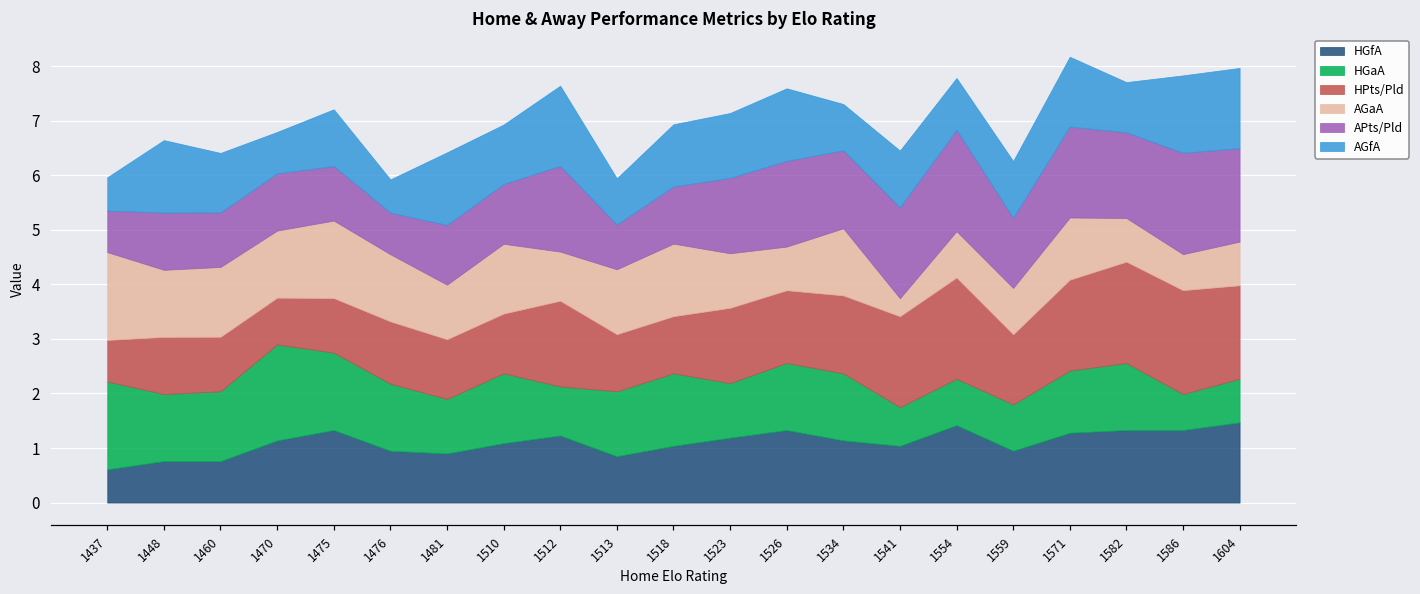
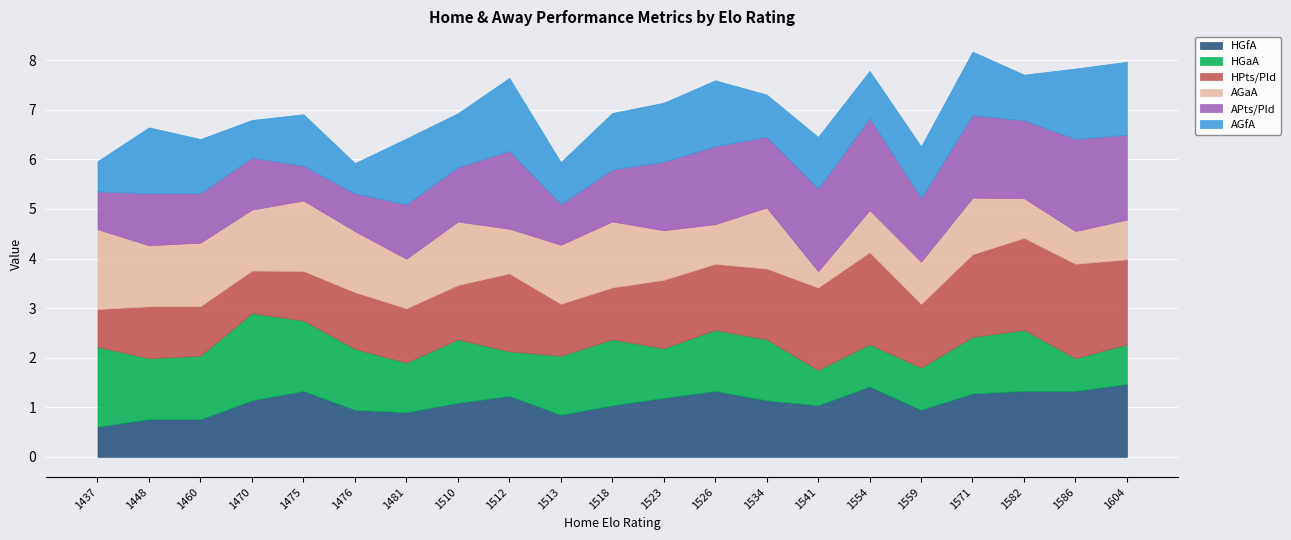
APts/Pld, 1475: 1.0 -> 0.7
